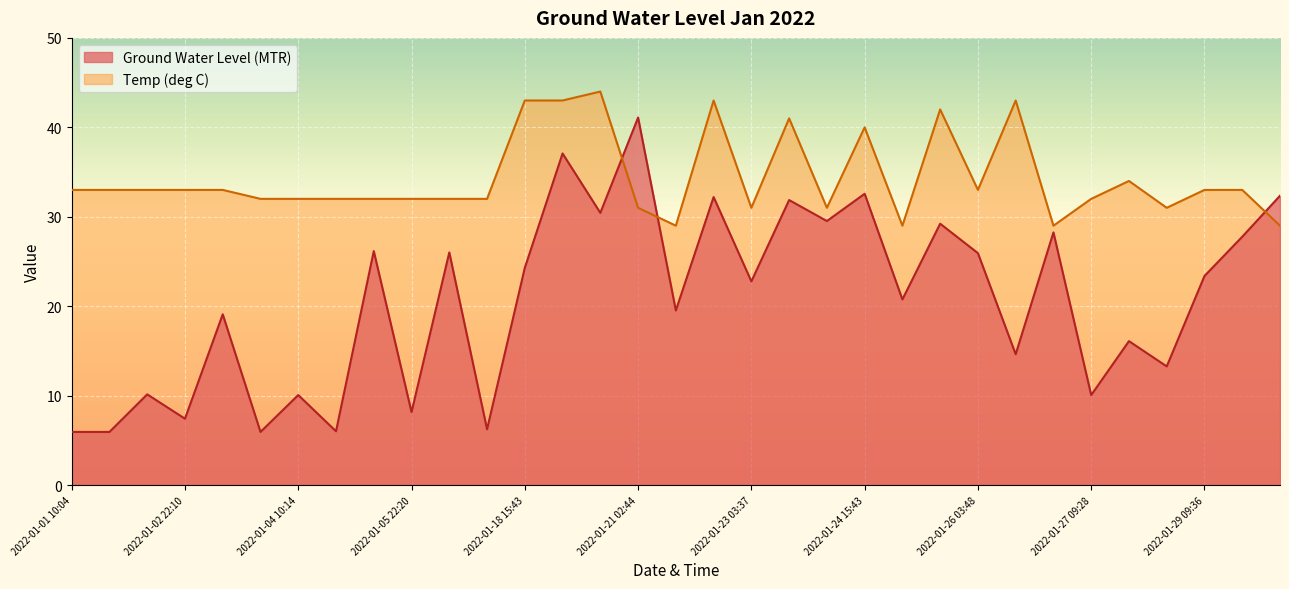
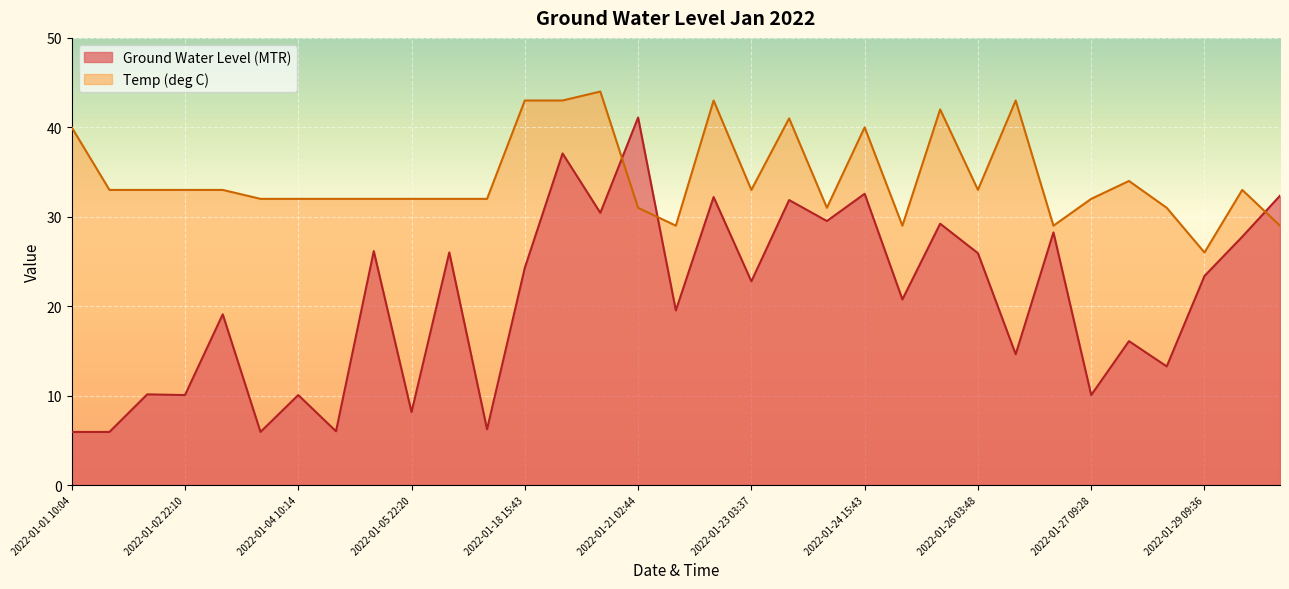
Temp (deg C), 2022-01-01 10:04: 33 -> 40
Ground Water Level (MTR), 2022-01-02 22:10: 7 -> 10
Temp (deg C), 2022-01-23 03:37: 31 -> 33
Temp (deg C), 2022-01-29 09:36: 33 -> 26
